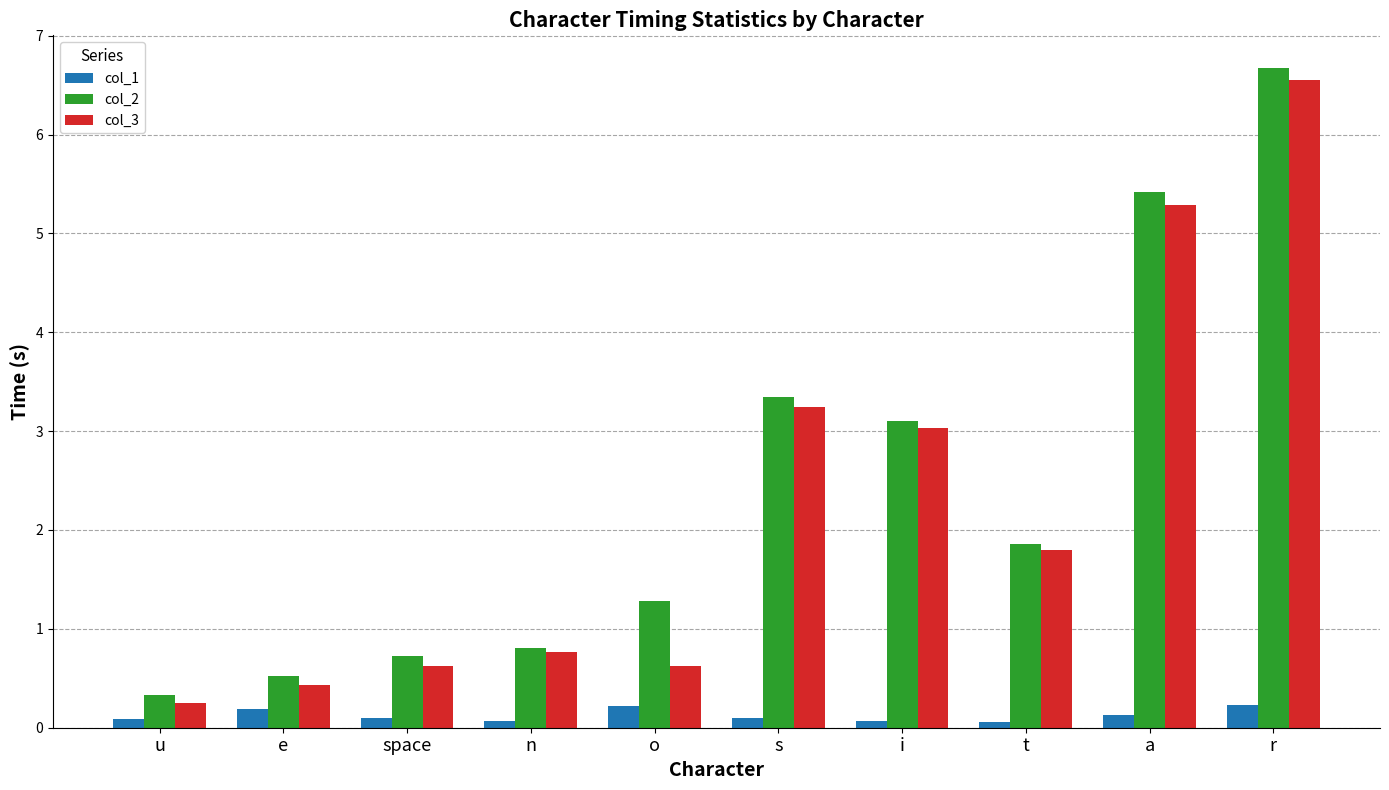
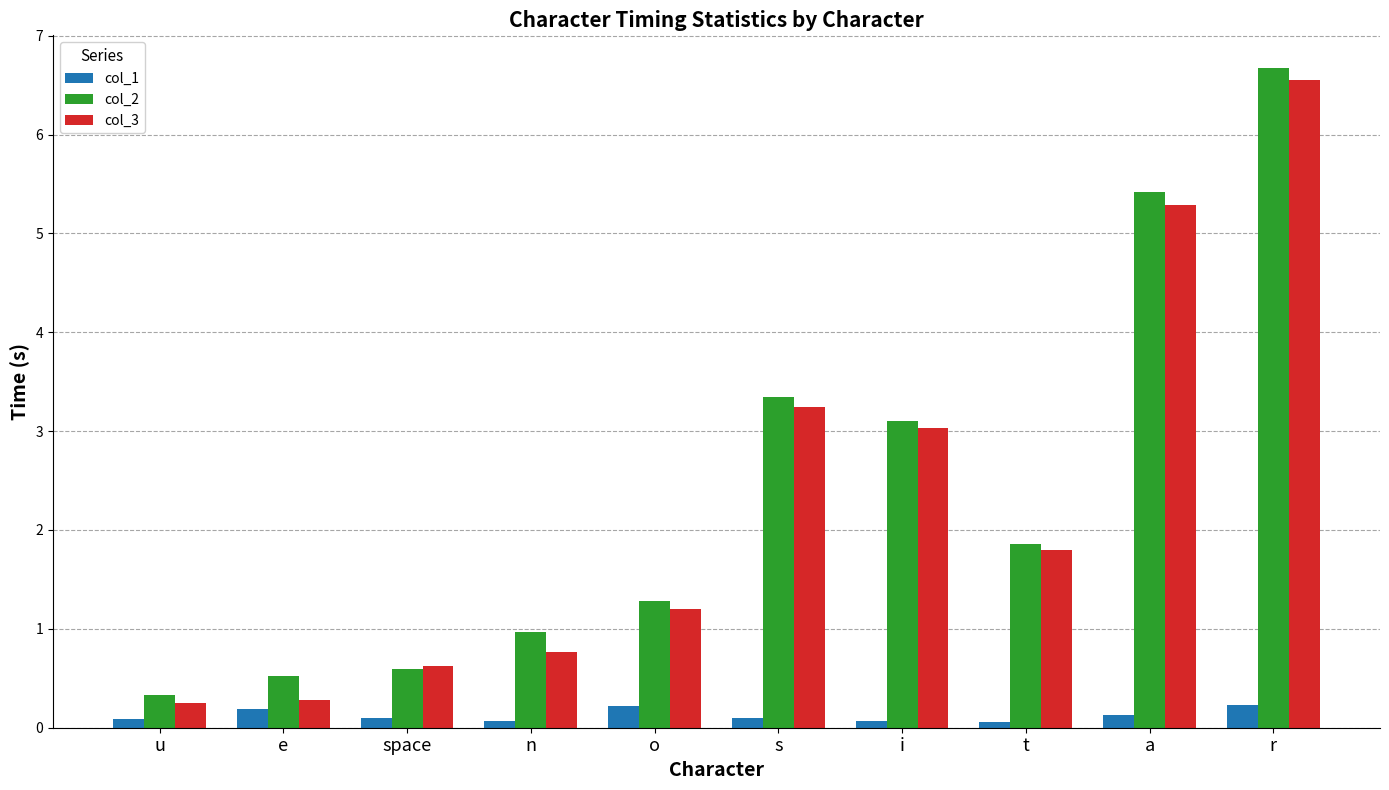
col_3, e: 0.4 -> 0.3
col_2, space: 0.7 -> 0.6
col_2, n: 0.8 -> 1.0
col_3, o: 0.6 -> 1.2
